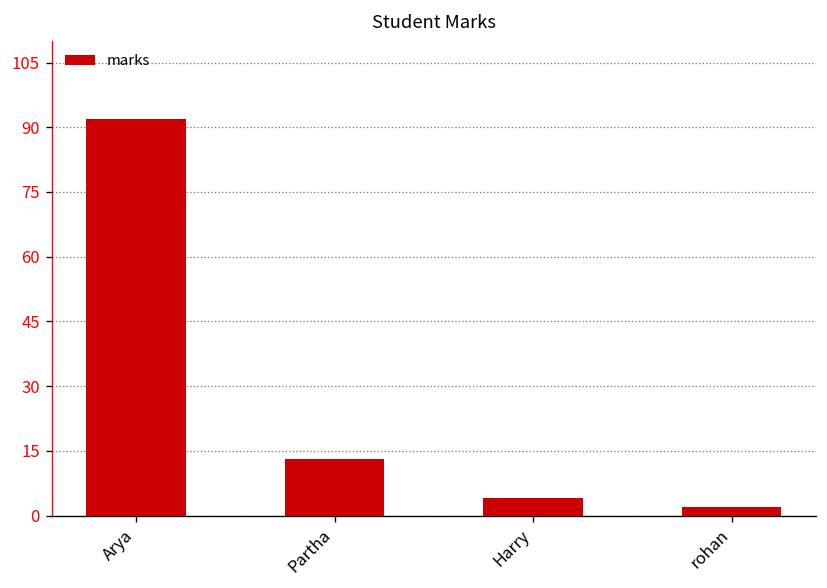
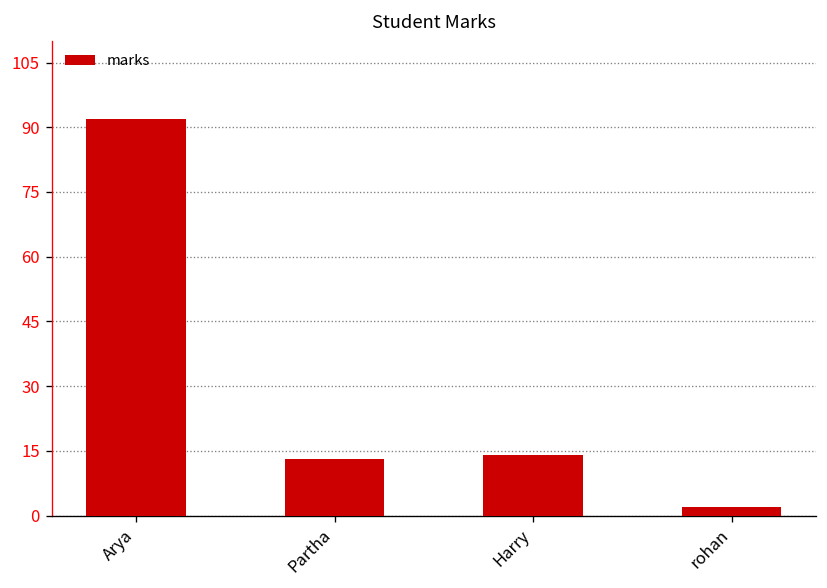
Harry: 4 -> 14
